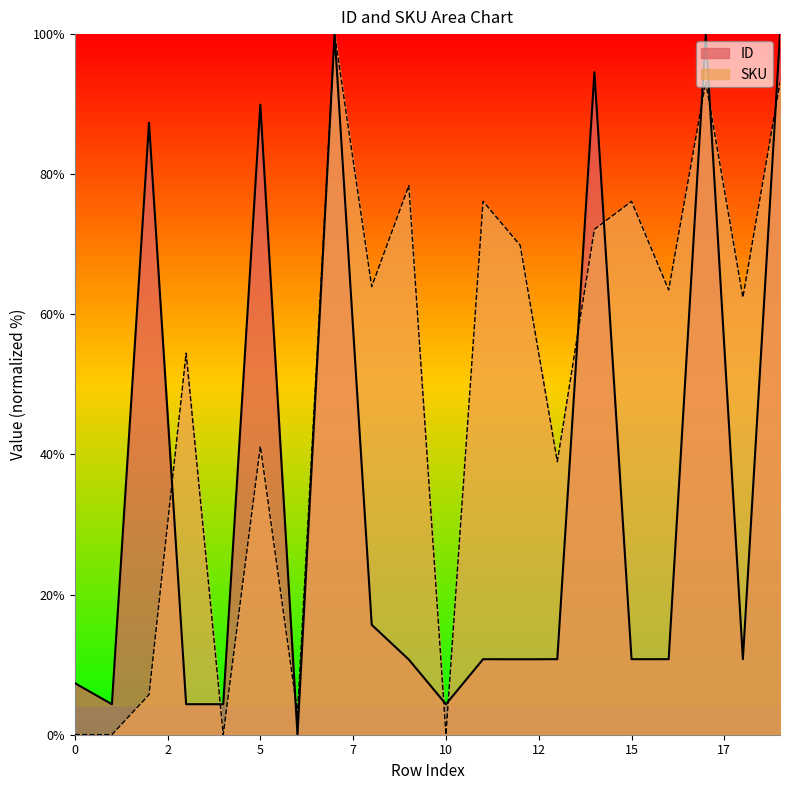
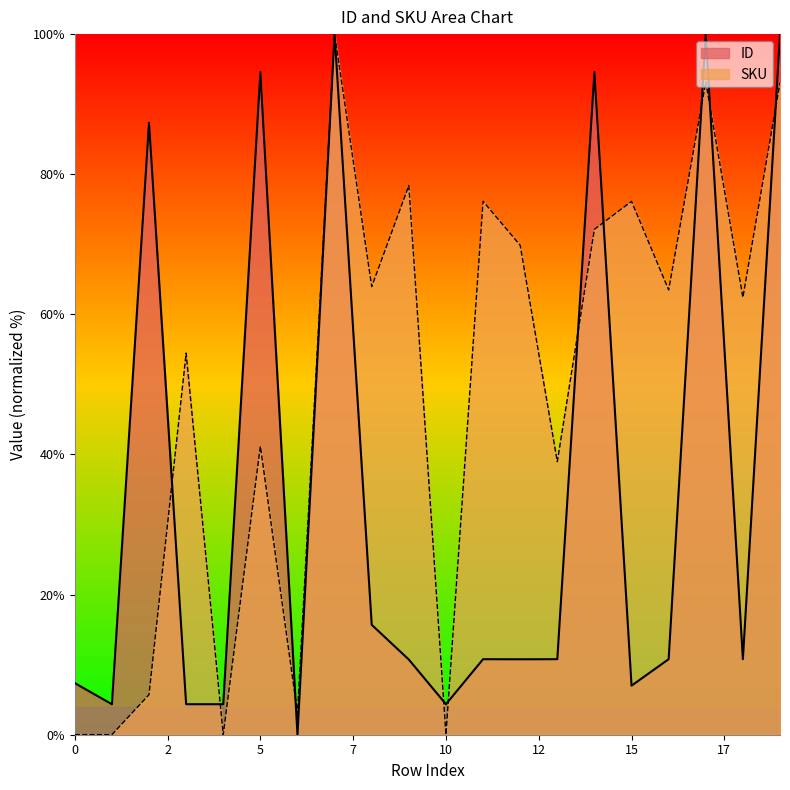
ID, 5: 90% -> 95%
ID, 15: 11% -> 7%
